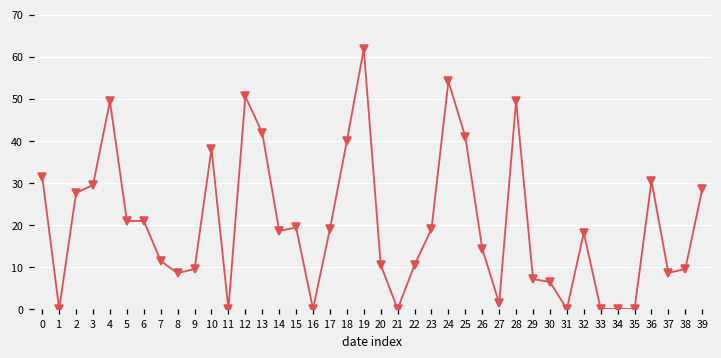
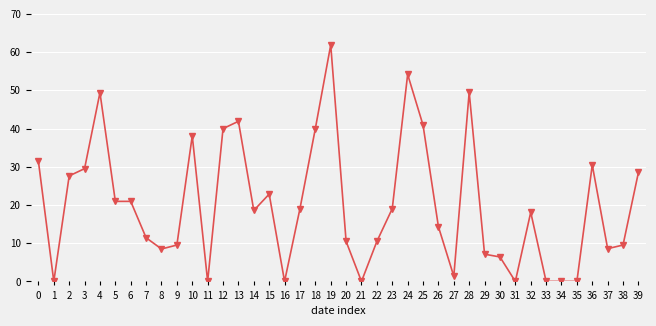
12: 51 -> 40
15: 19 -> 23
